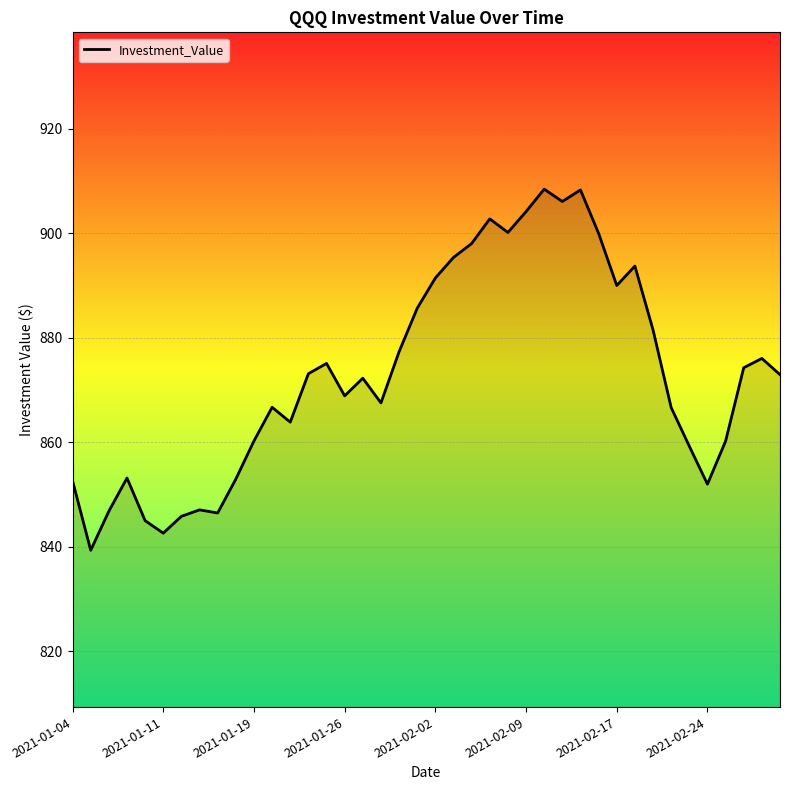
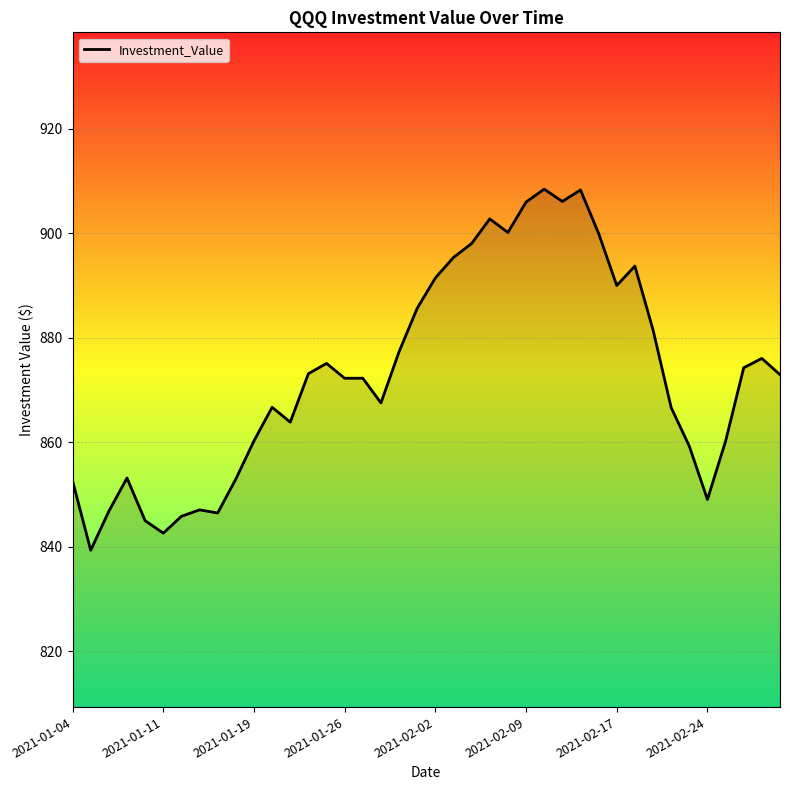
2021-01-26: 869 -> 872
2021-02-09: 904 -> 906
2021-02-24: 852 -> 849
